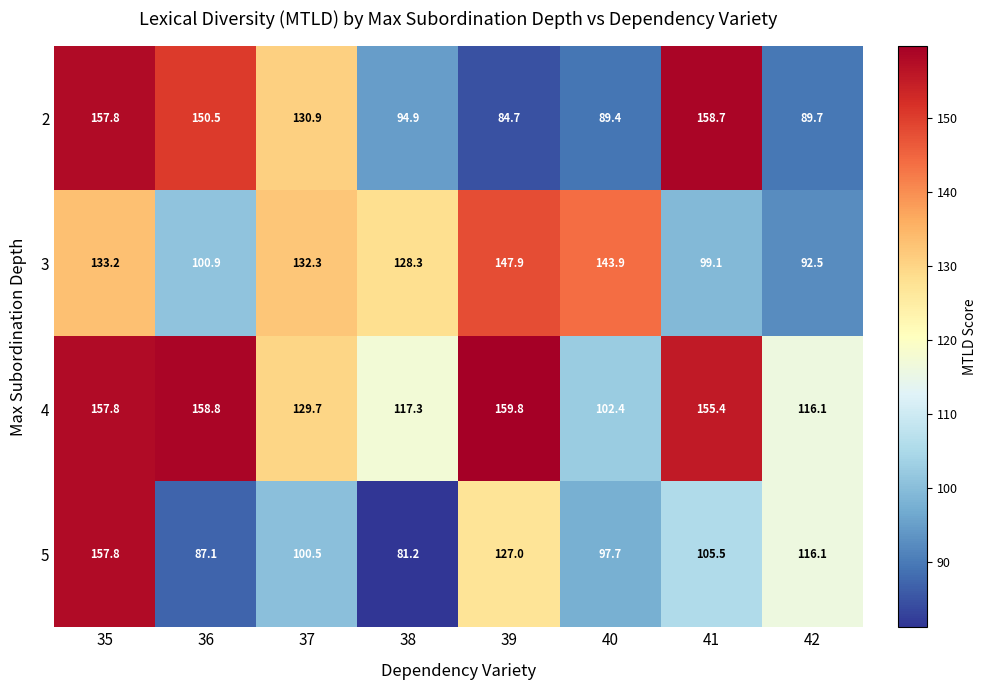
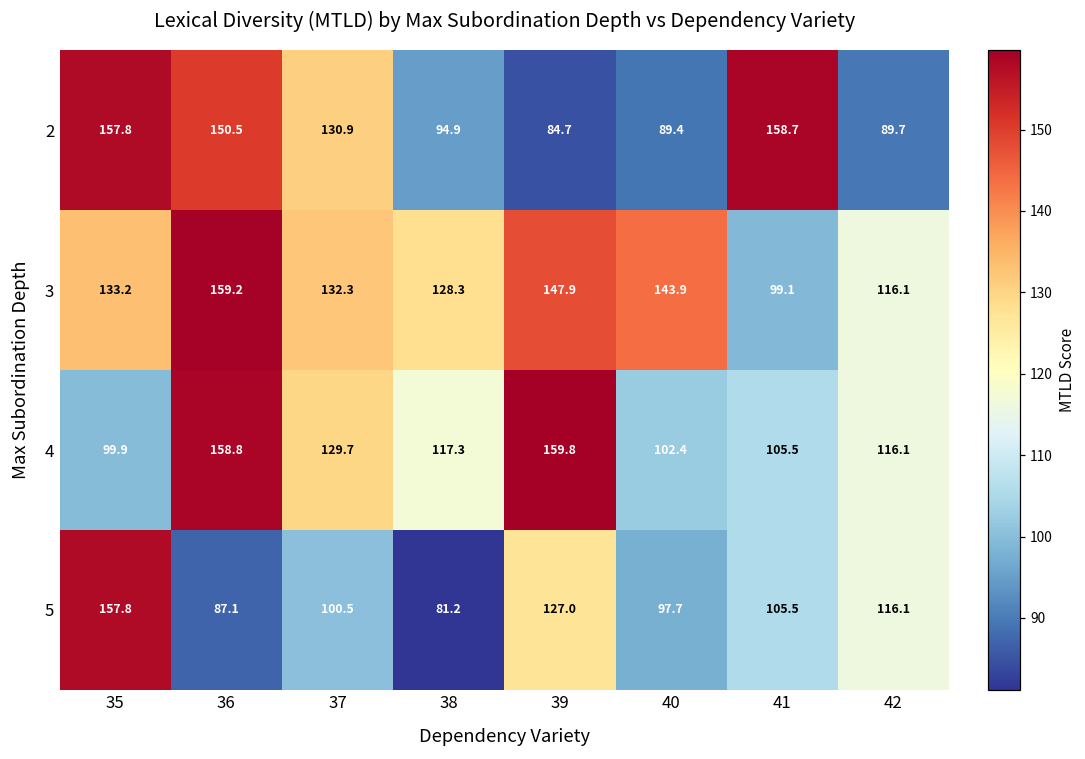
3, 36: 100.9 -> 159.2
3, 42: 92.5 -> 116.1
4, 35: 157.8 -> 99.9
4, 41: 155.4 -> 105.5
